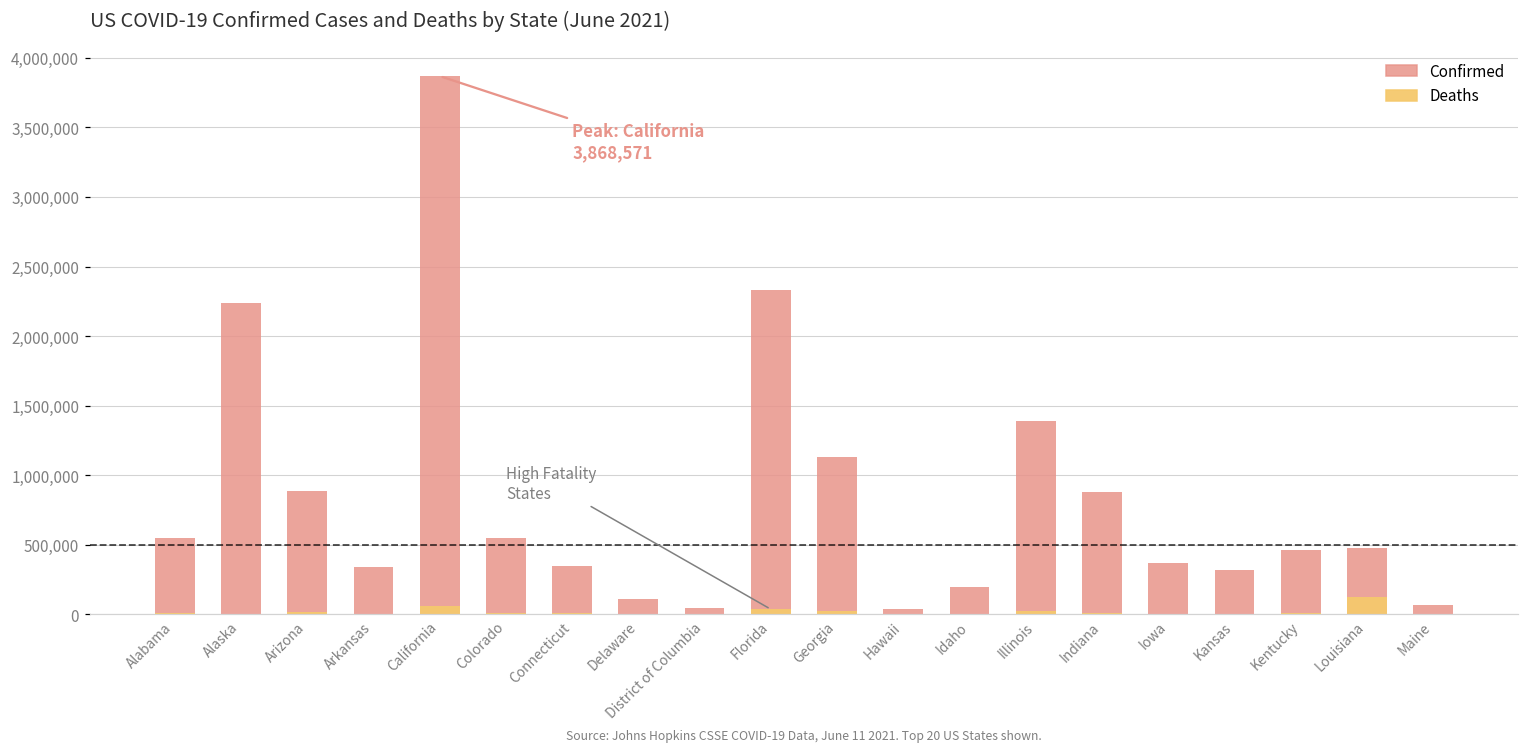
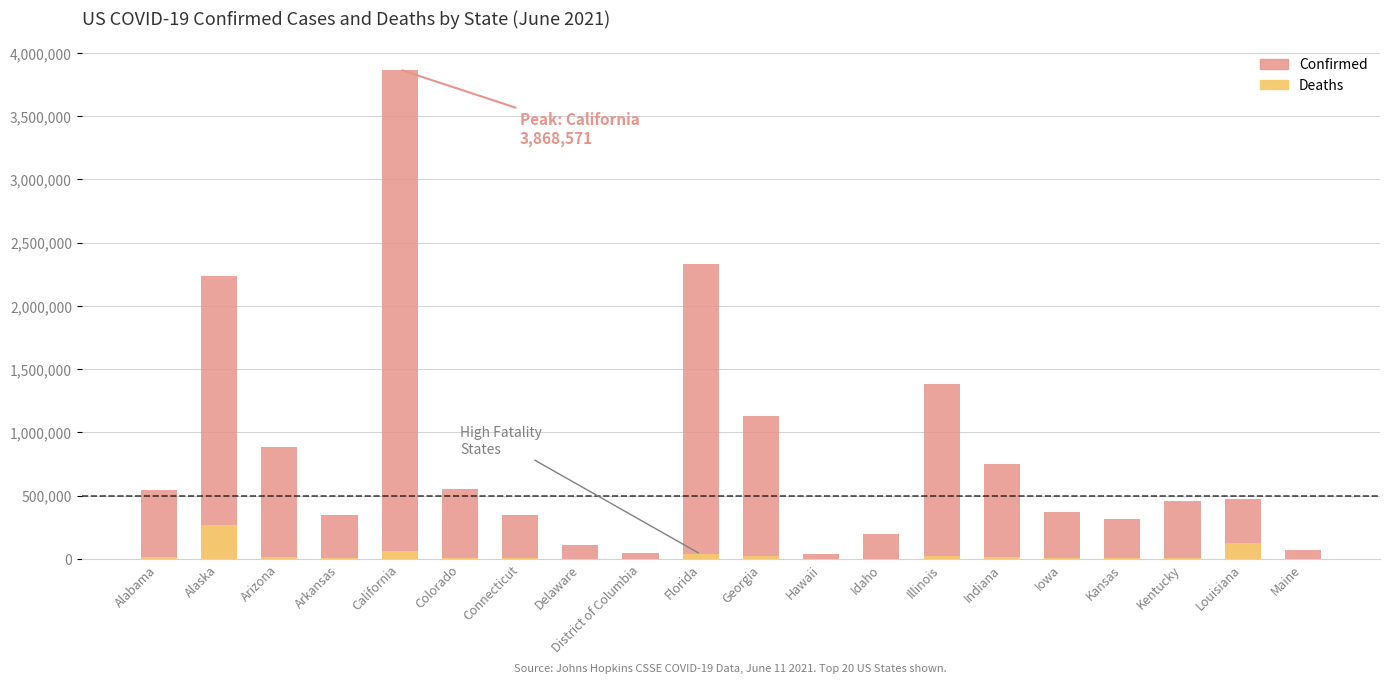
Deaths, Alaska: 0 -> 270,000
Confirmed, Indiana: 880,000 -> 750,000
